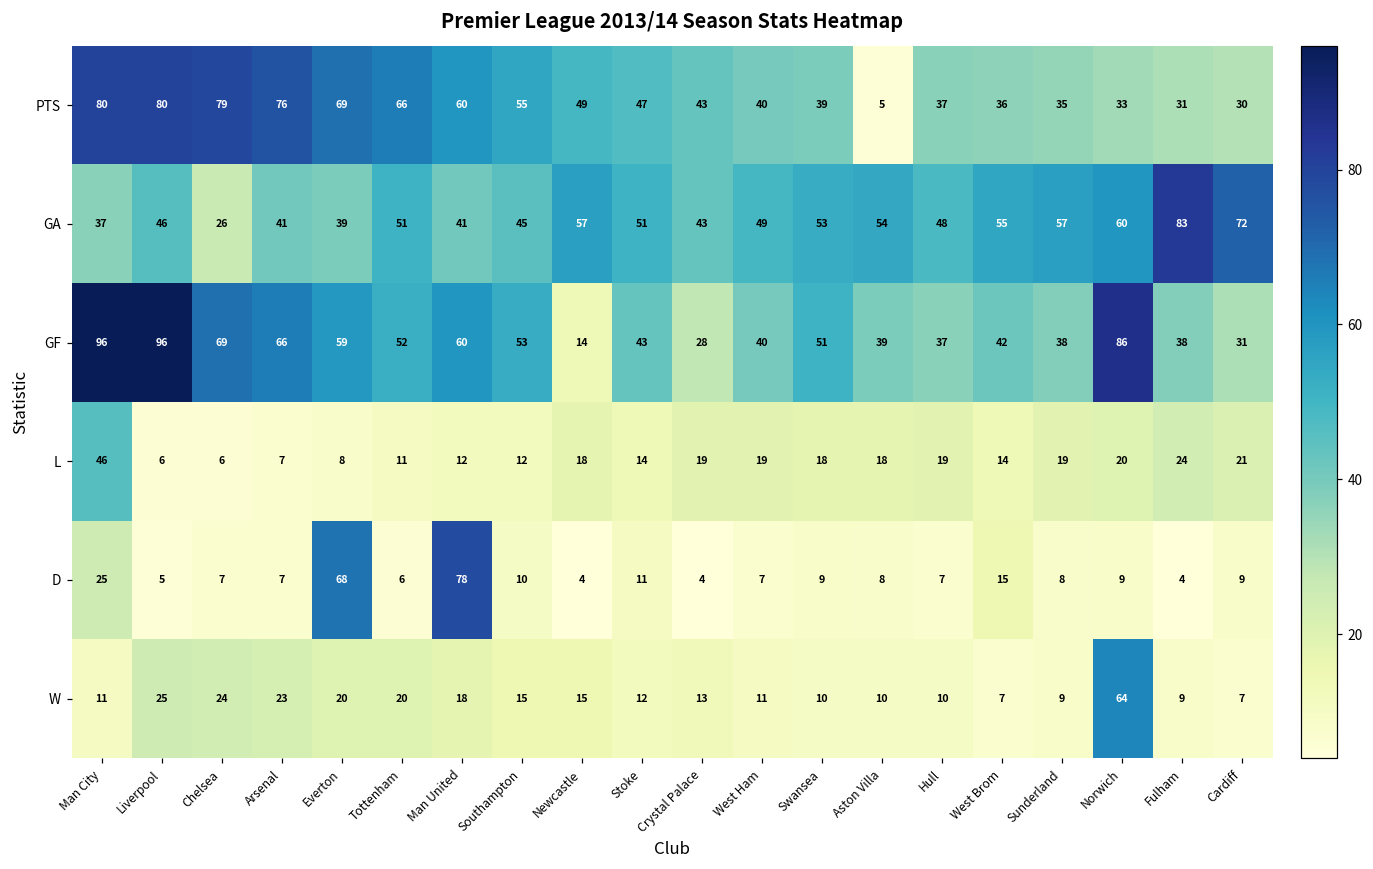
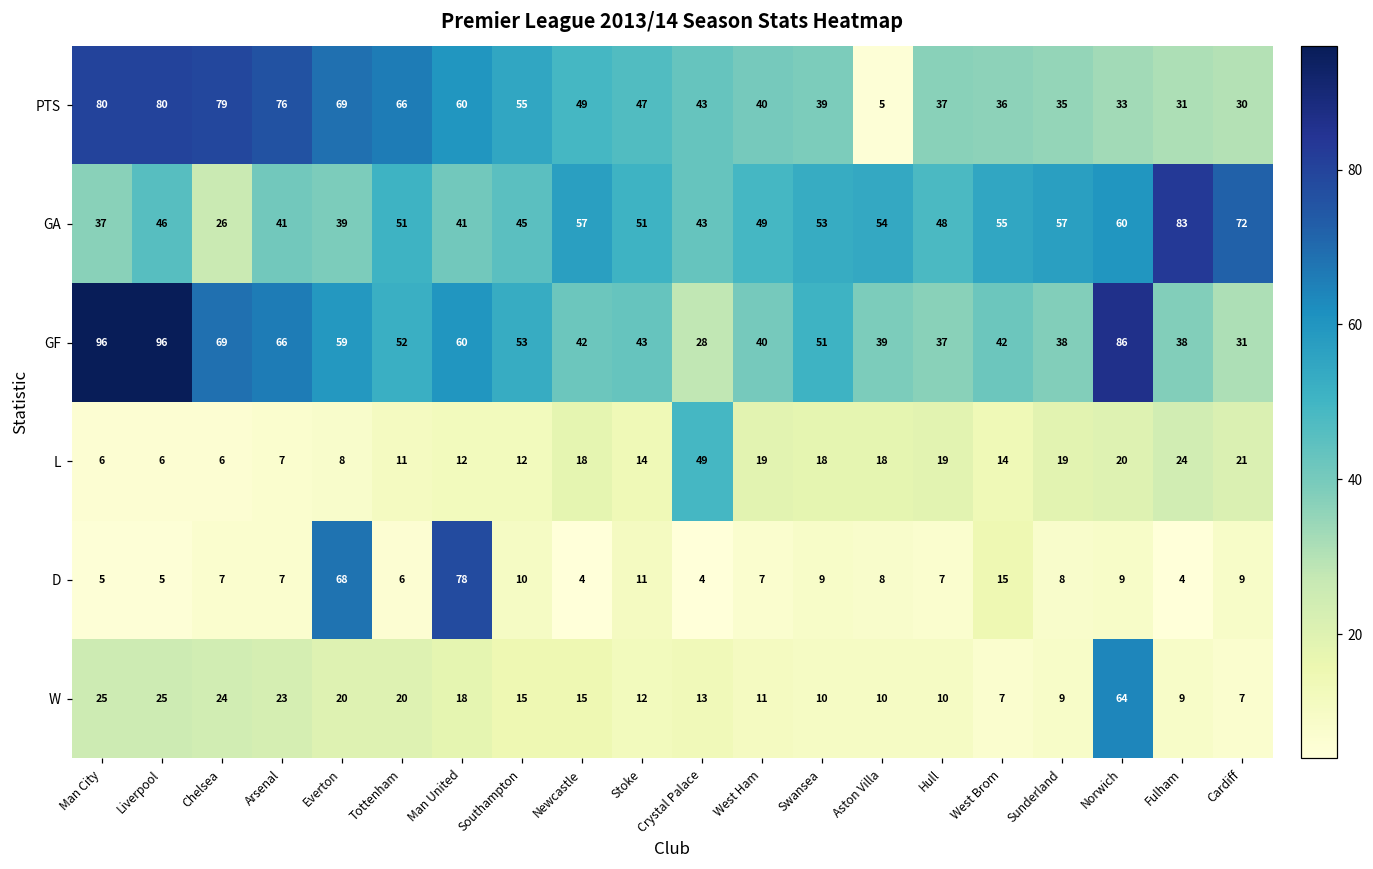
GF, Newcastle: 14 -> 42
L, Man City: 46 -> 6
L, Crystal Palace: 19 -> 49
D, Man City: 25 -> 5
W, Man City: 11 -> 25
